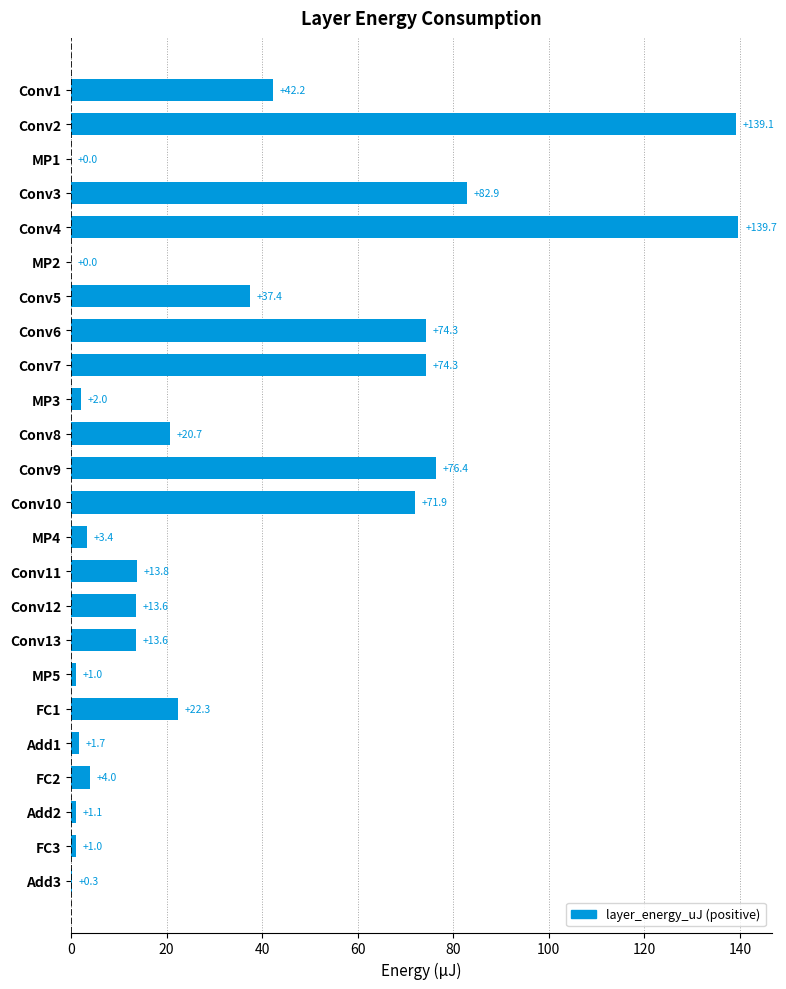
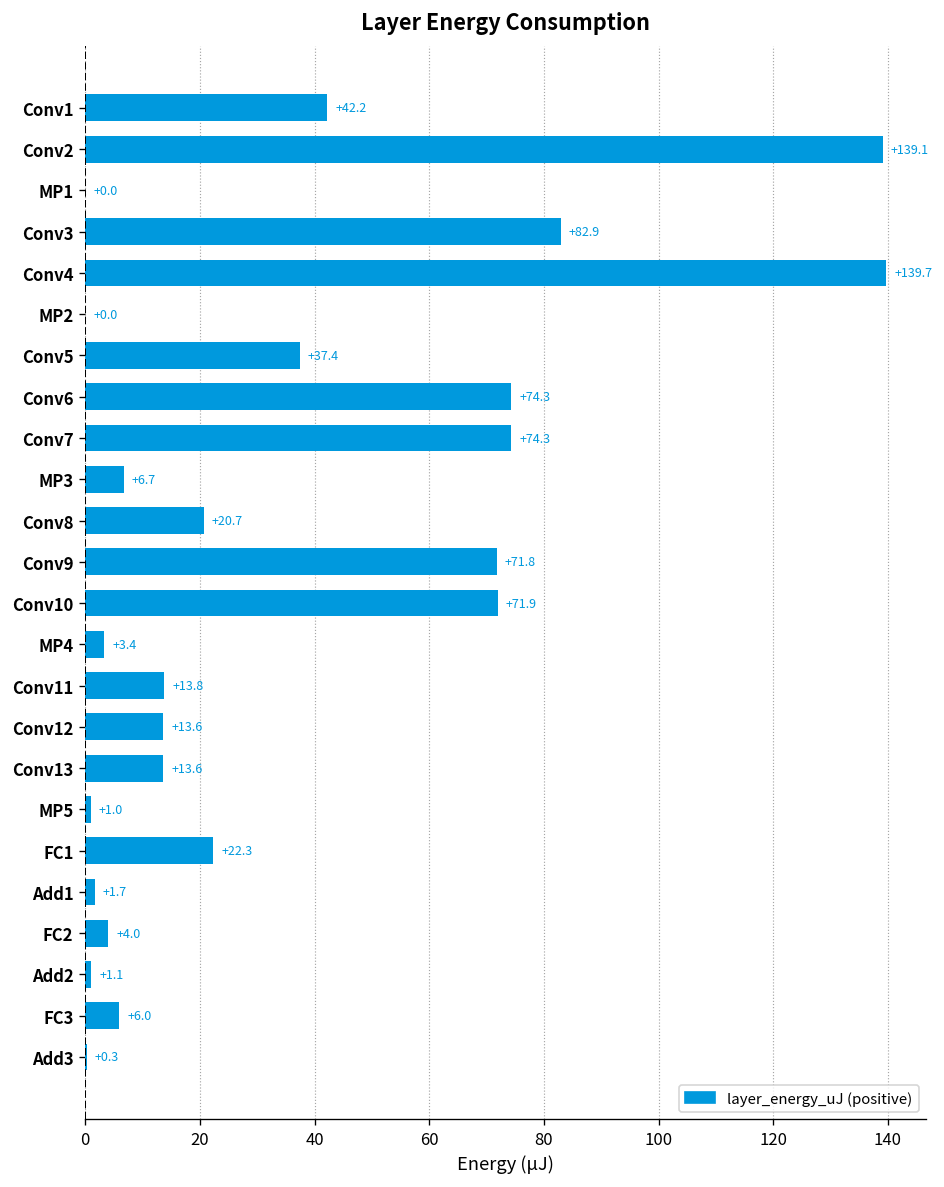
MP3: +2.0 -> +6.7
Conv9: +76.4 -> +71.8
FC3: +1.0 -> +6.0
